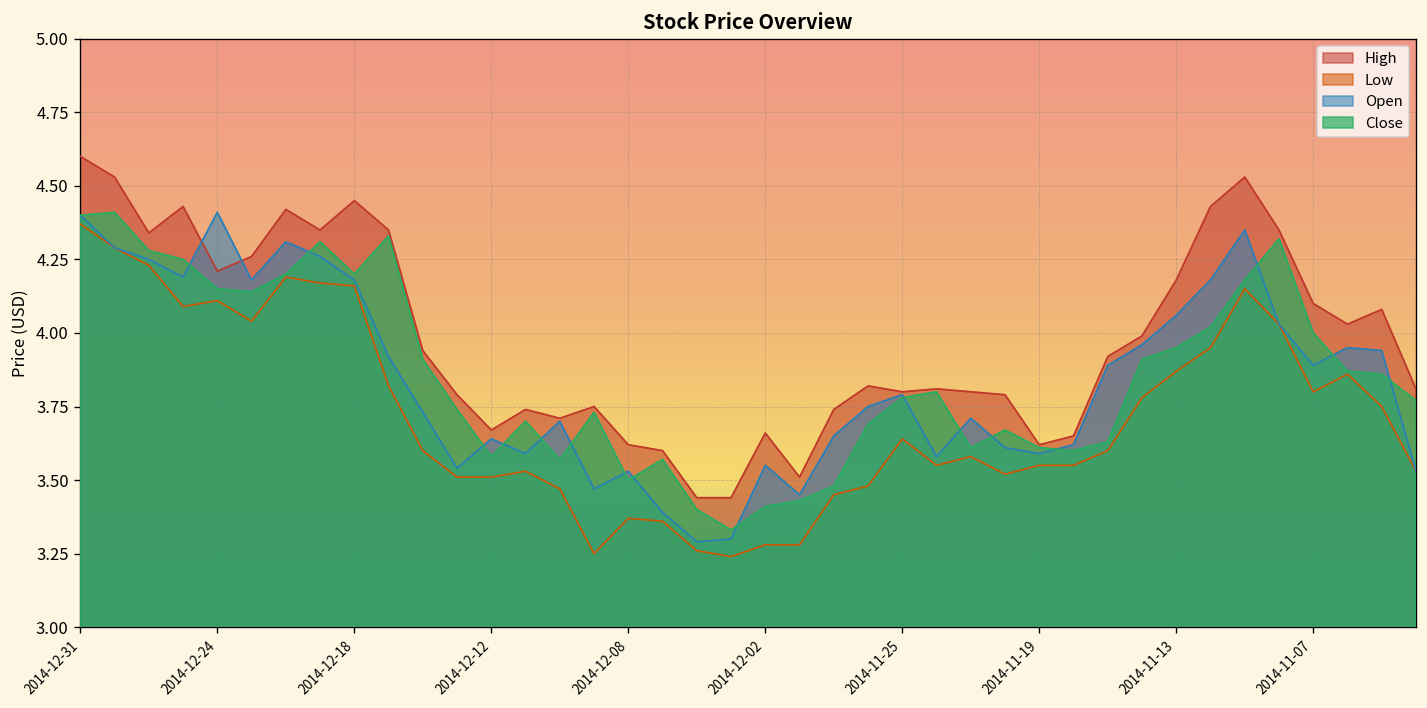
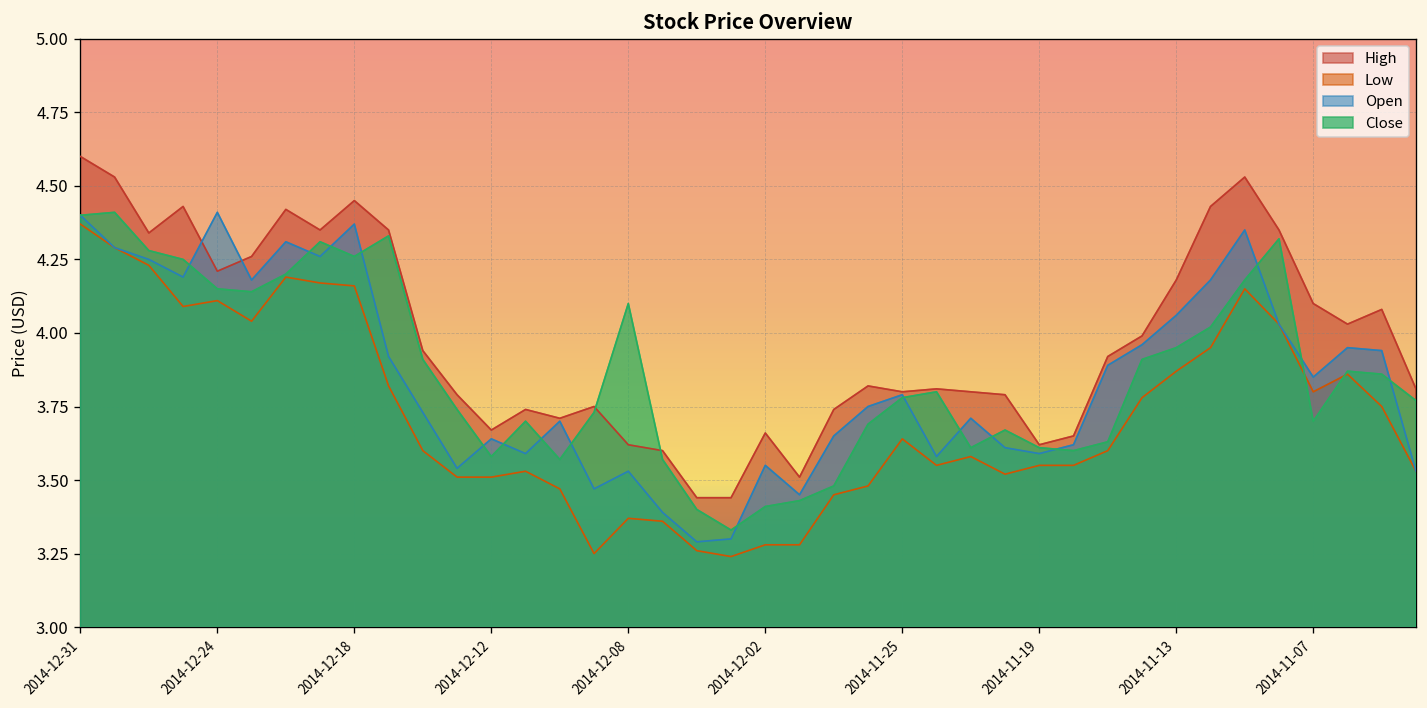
Open, 2014-12-18: 4.18 -> 4.37
Close, 2014-12-18: 4.20 -> 4.26
Close, 2014-12-08: 3.5 -> 4.1
Open, 2014-11-07: 3.89 -> 3.85
Close, 2014-11-07: 4.0 -> 3.7
